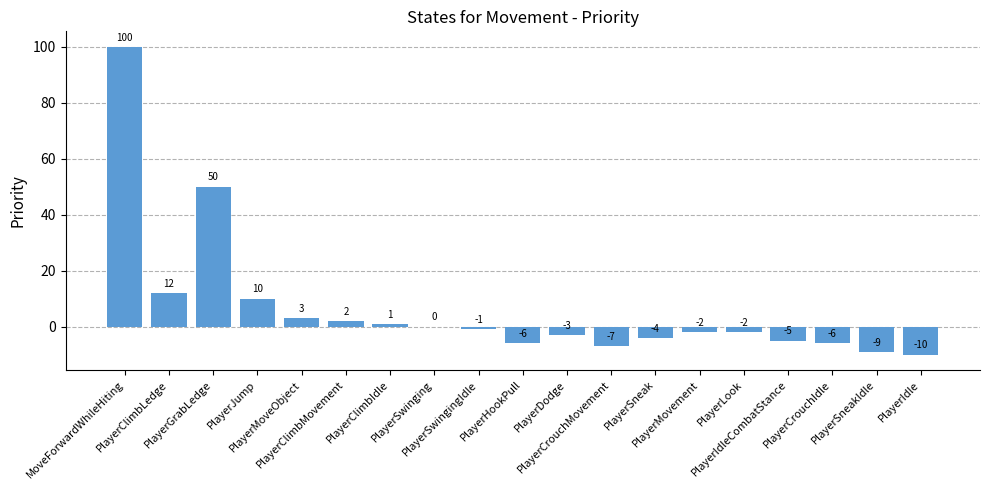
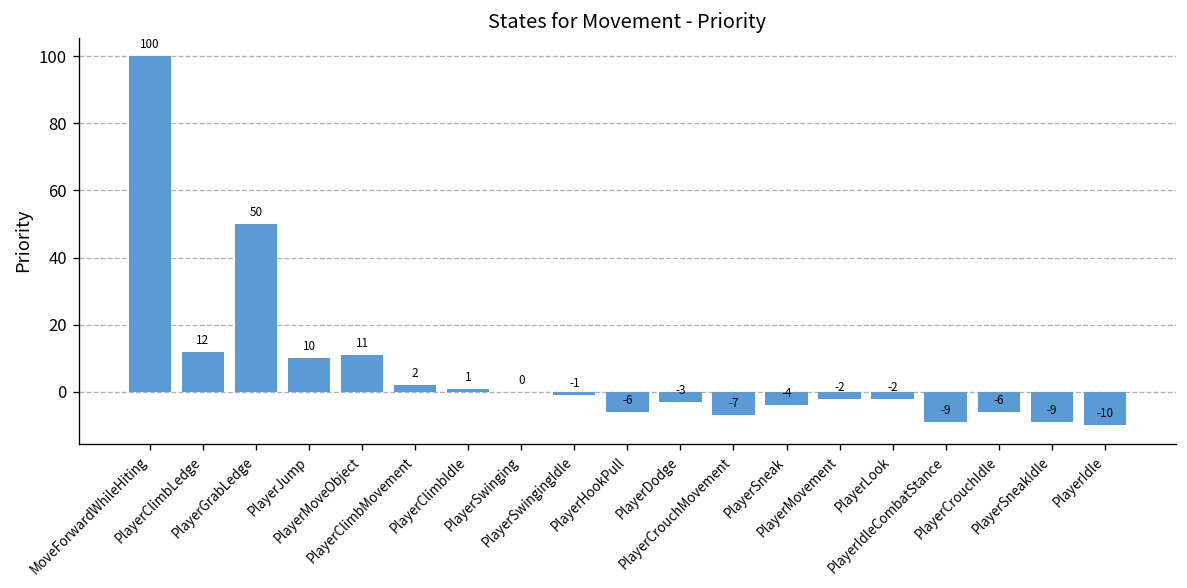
PlayerMoveObject: 3 -> 11
PlayerIdleCombatStance: -5 -> -9
